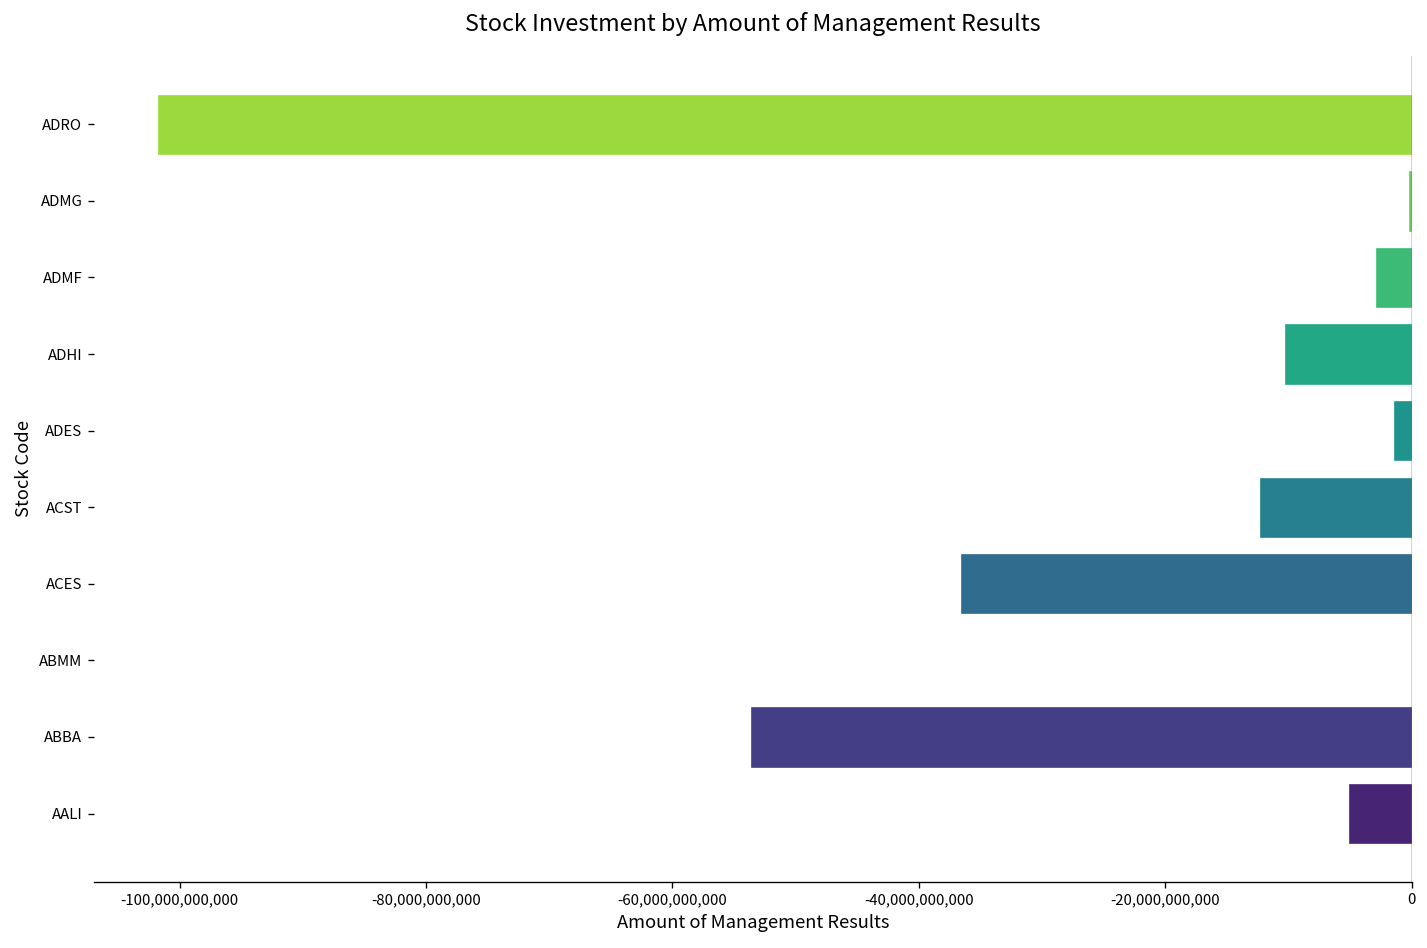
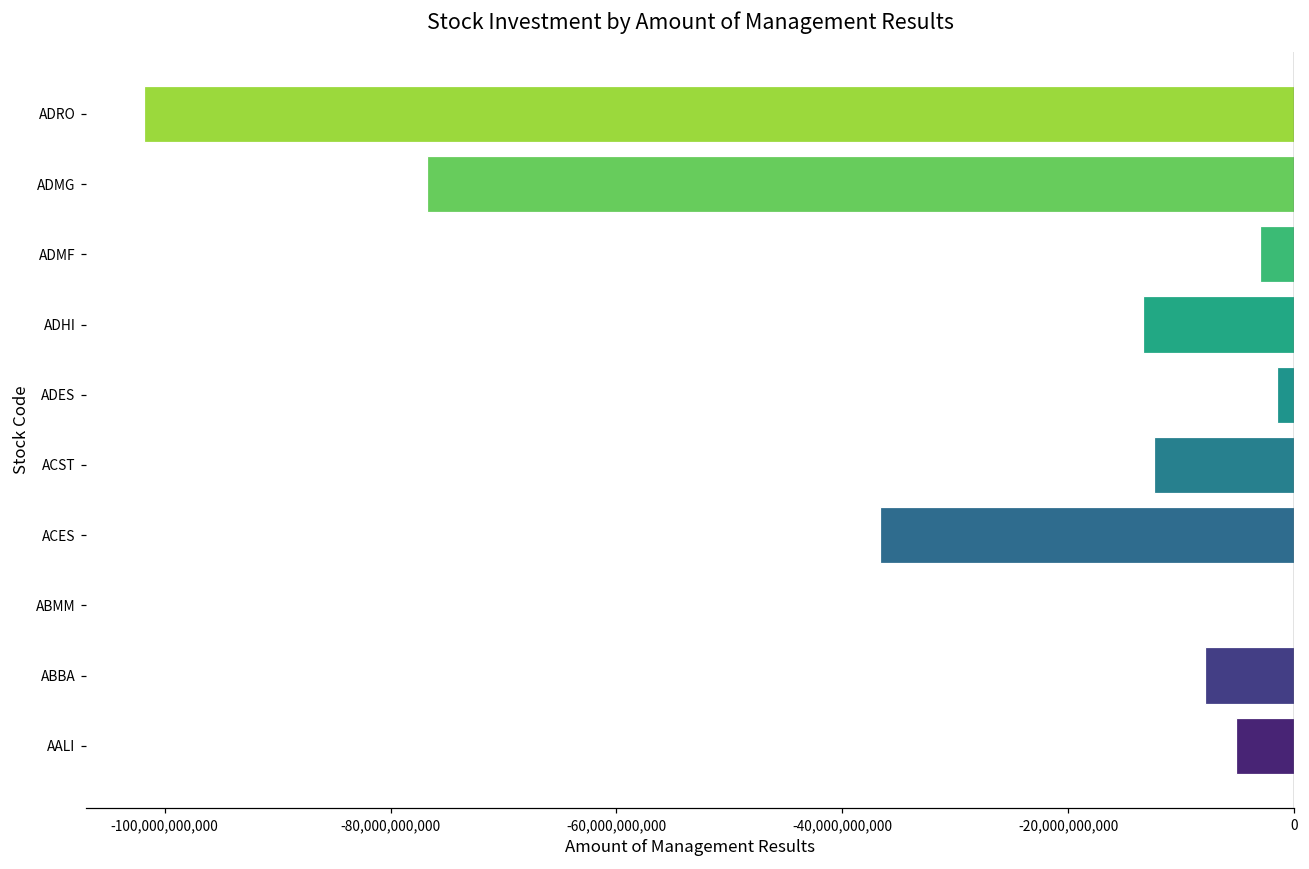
ADMG: -300,000,000 -> -76,800,000,000
ADHI: -10,300,000,000 -> -13,400,000,000
ABBA: -53,700,000,000 -> -7,900,000,000
